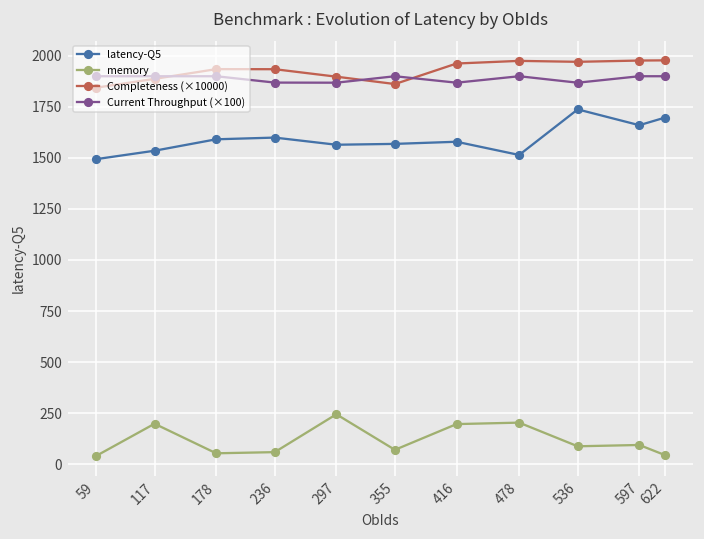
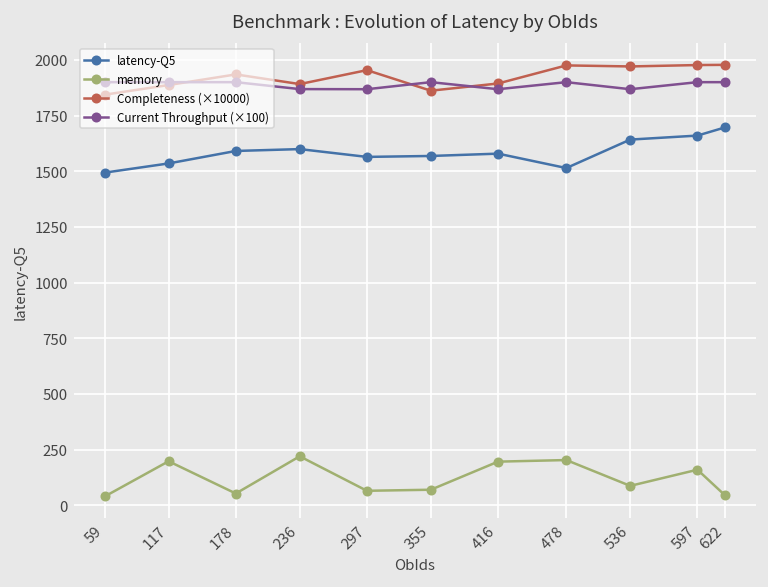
memory, 236: 60 -> 220
Completeness (×10000), 236: 1930 -> 1890
memory, 297: 240 -> 70
Completeness (×10000), 297: 1900 -> 1950
Completeness (×10000), 416: 1960 -> 1890
latency-Q5, 536: 1740 -> 1640
memory, 597: 90 -> 160
